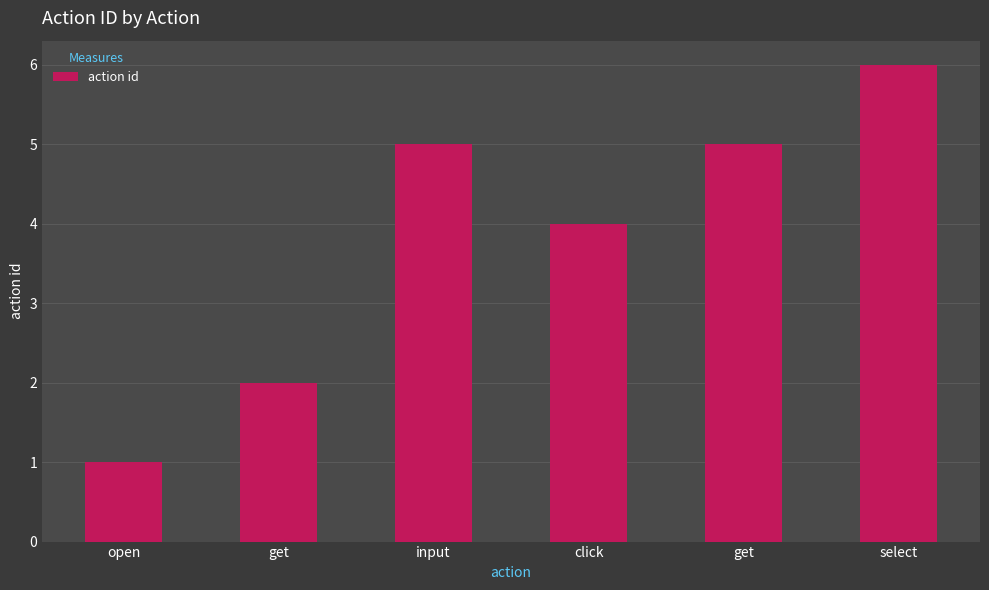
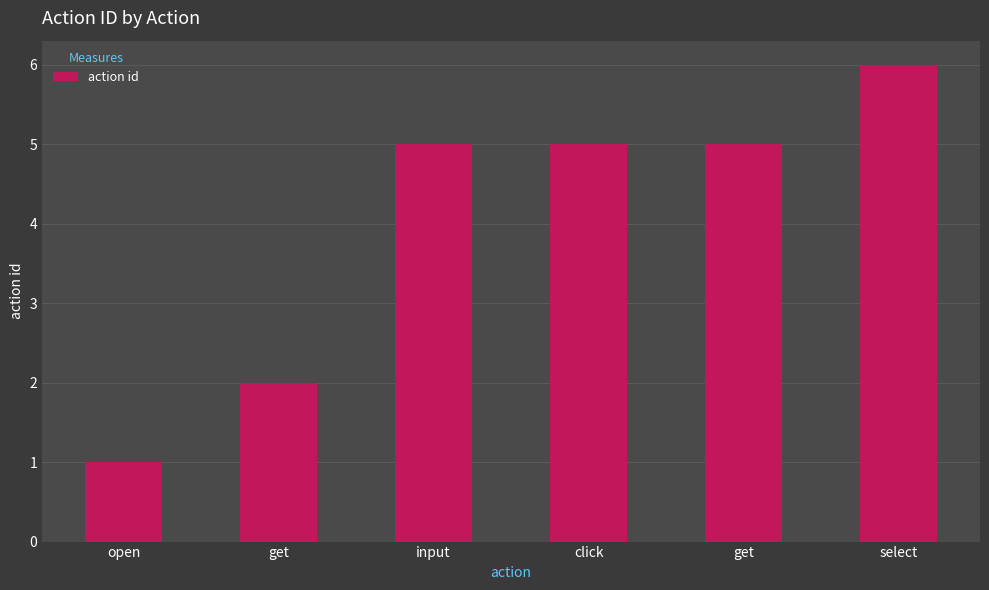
click: 4 -> 5
